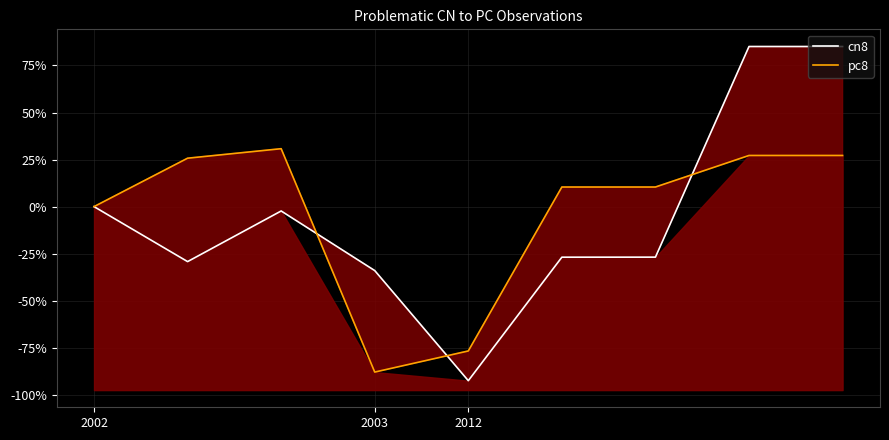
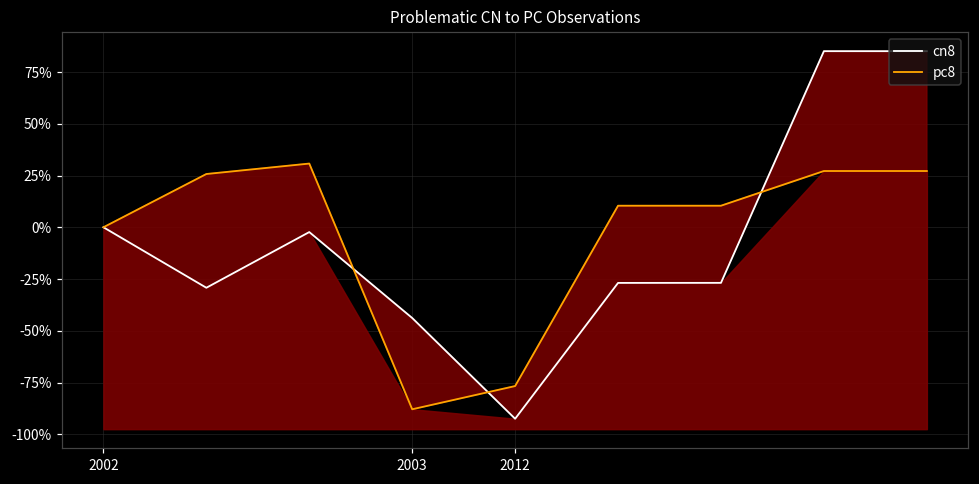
cn8, 2003: -34% -> -44%
